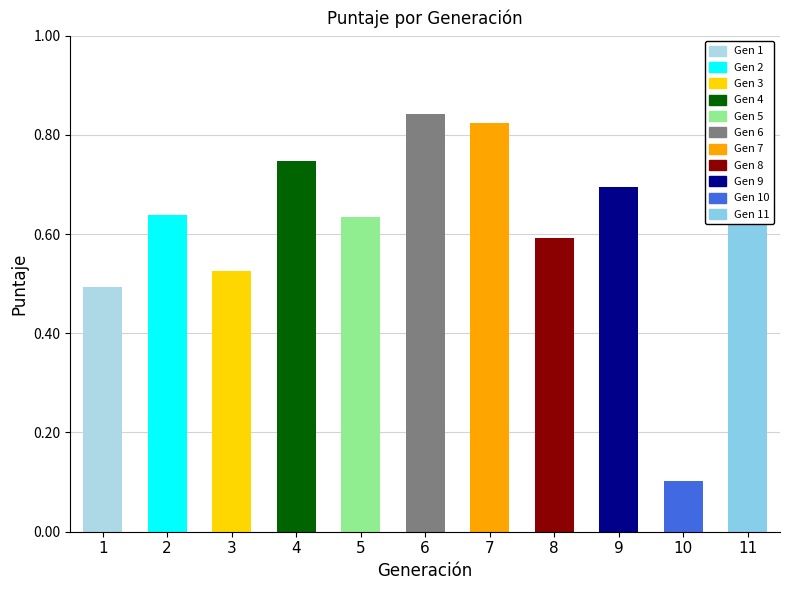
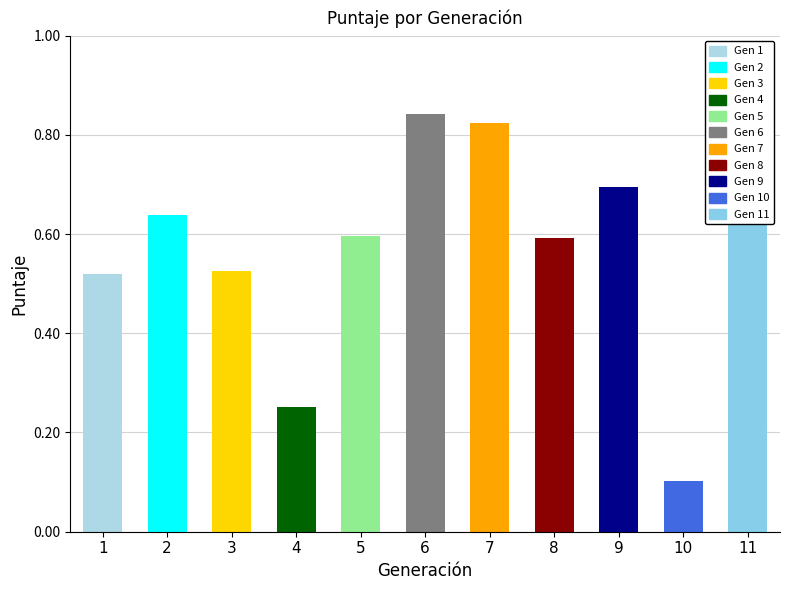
1: 0.49 -> 0.52
4: 0.75 -> 0.25
5: 0.63 -> 0.60
